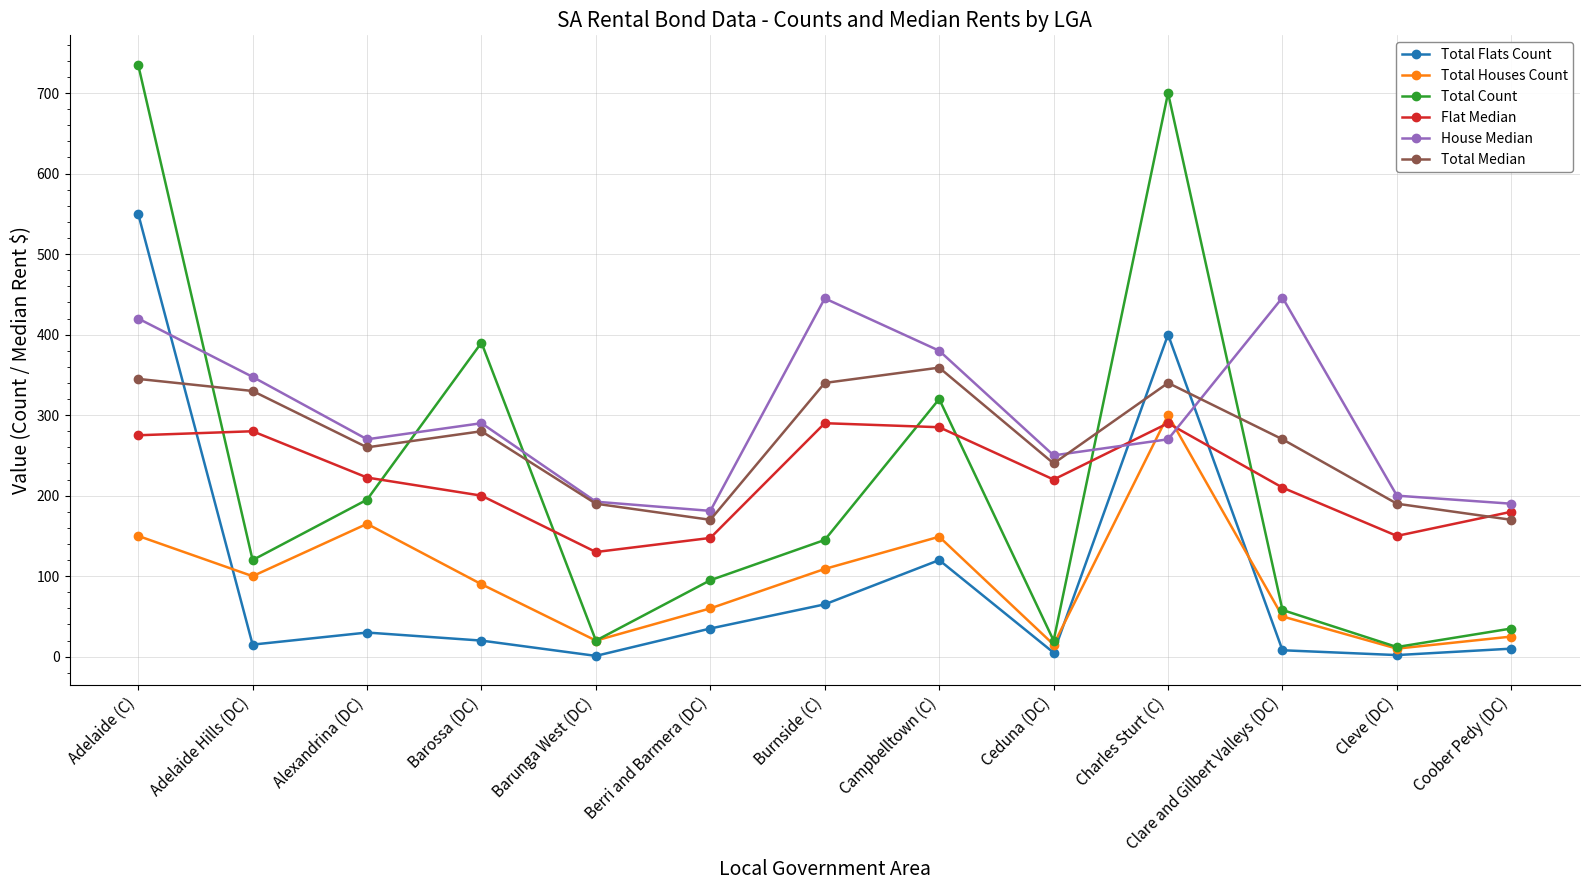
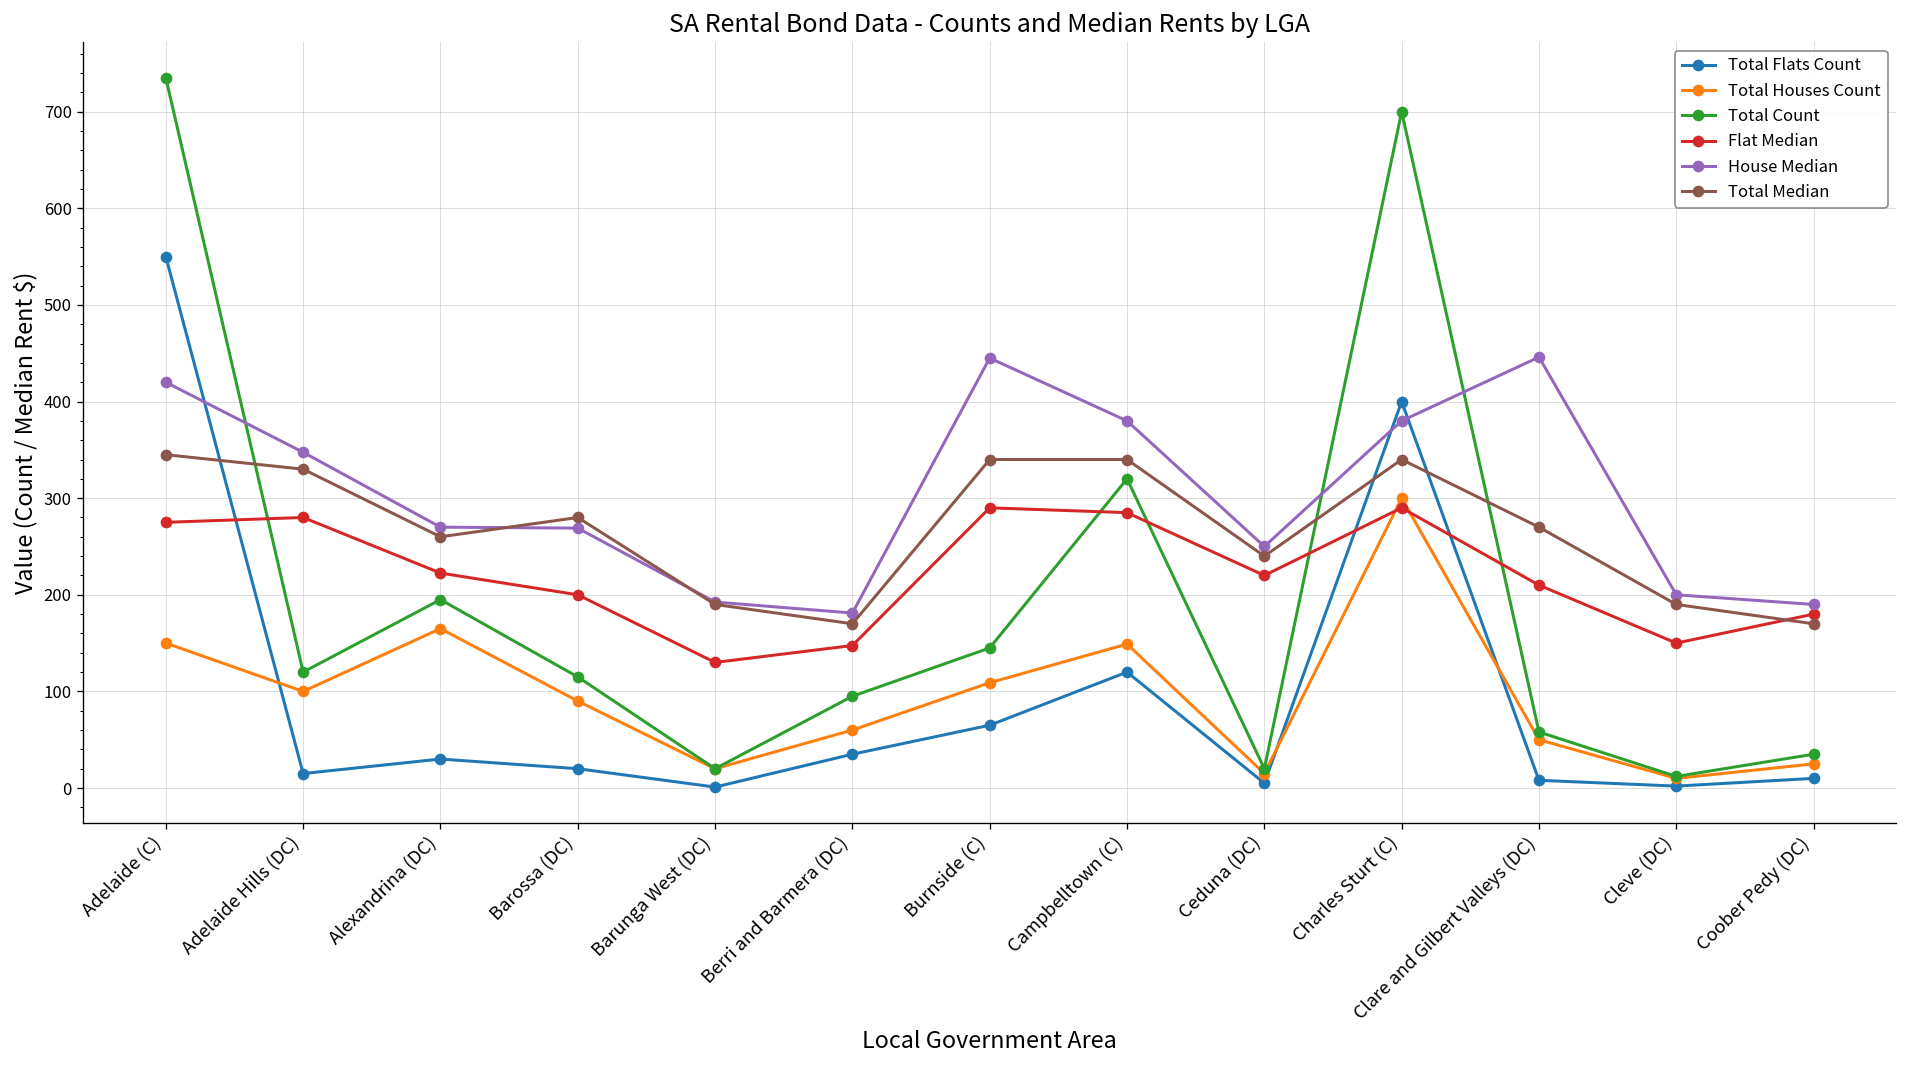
Total Count, Barossa (DC): 390 -> 120
House Median, Barossa (DC): 290 -> 270
Total Median, Campbelltown (C): 360 -> 340
House Median, Charles Sturt (C): 270 -> 380
